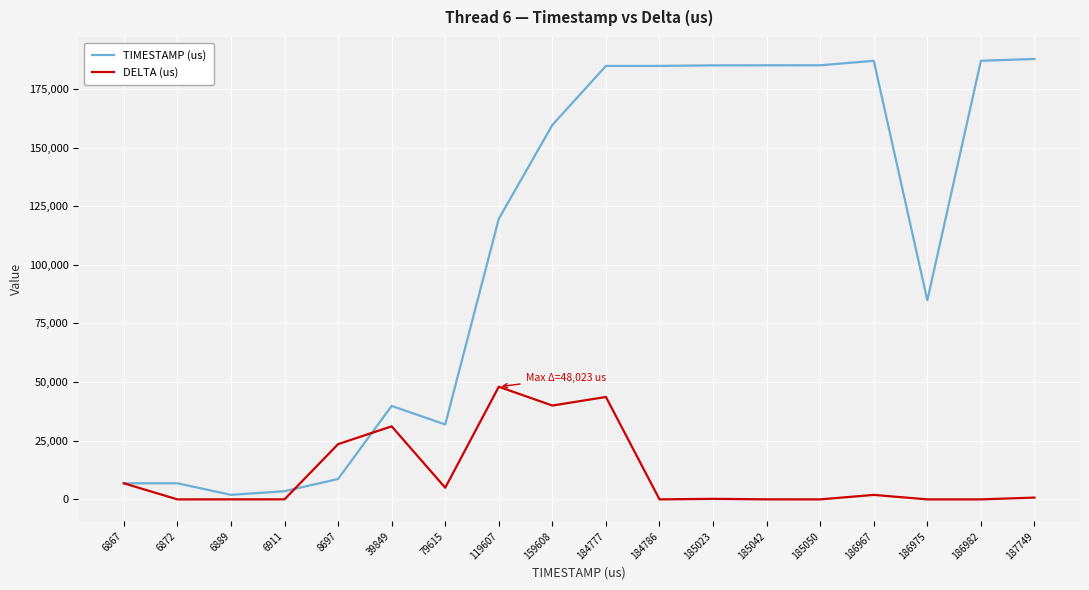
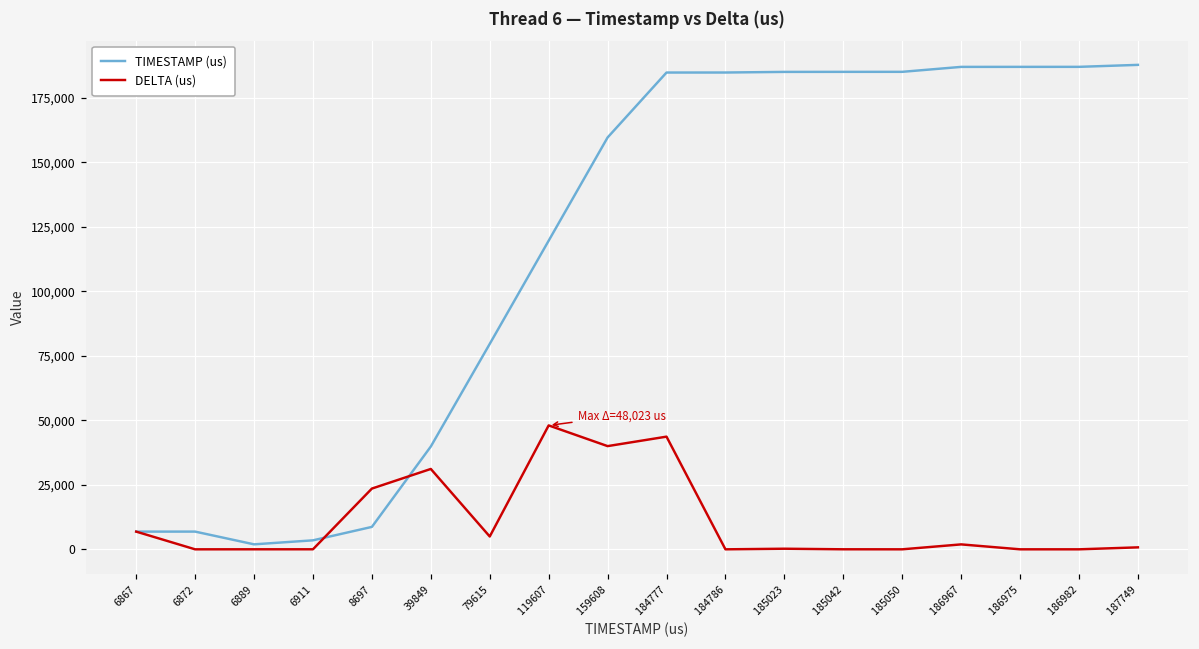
TIMESTAMP (us), 79615: 32,000 -> 80,000
TIMESTAMP (us), 186975: 85,000 -> 187,000
